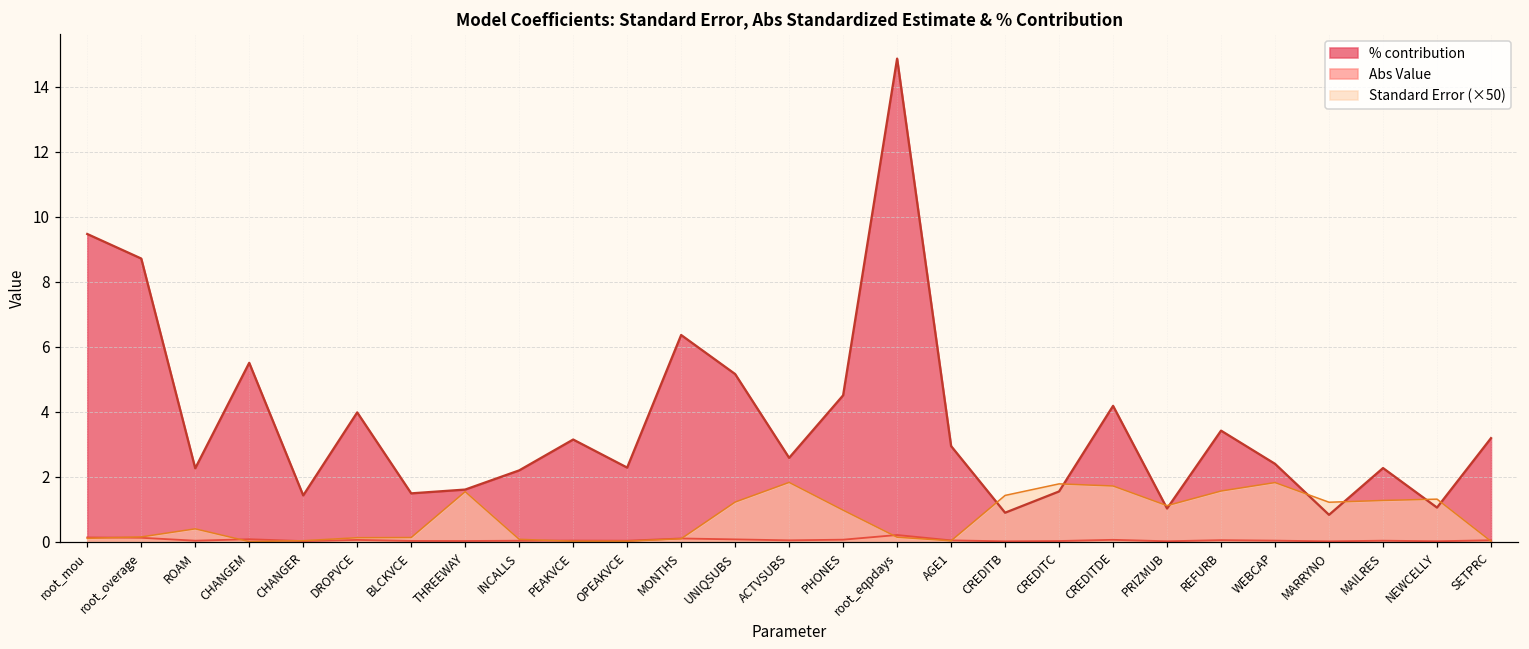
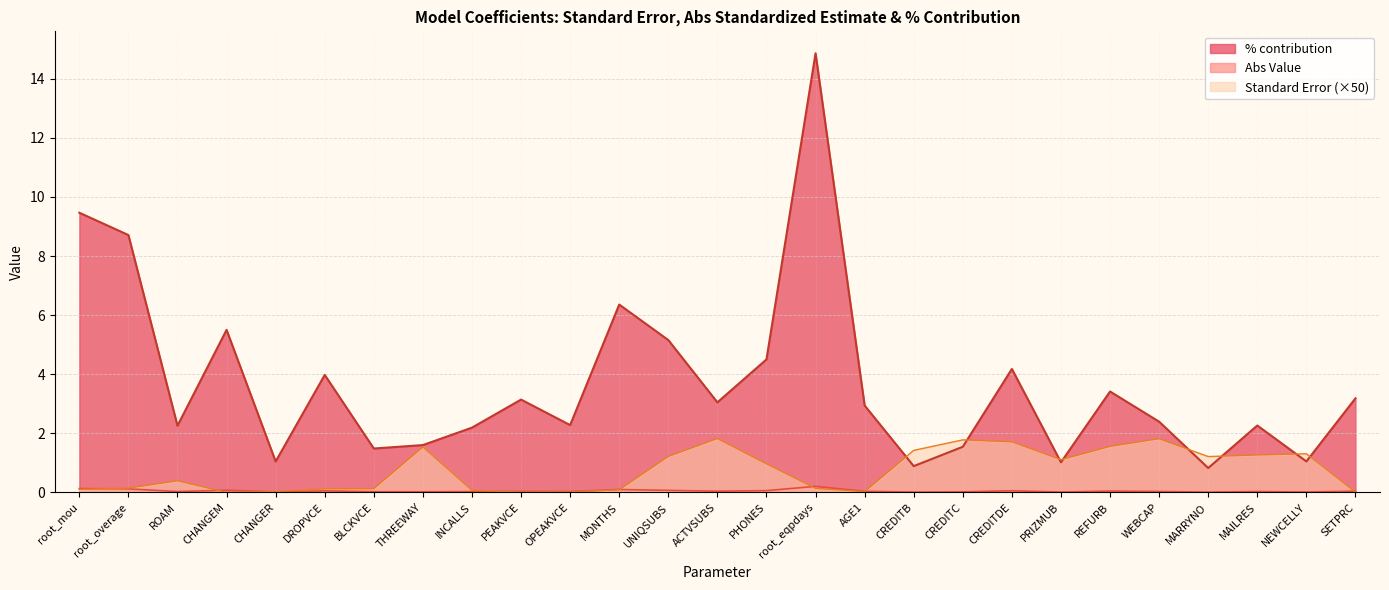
% contribution, CHANGER: 1.4 -> 1.0
% contribution, ACTVSUBS: 2.6 -> 3.1
